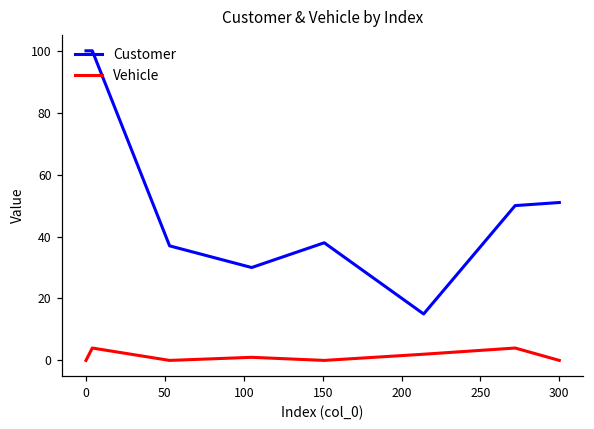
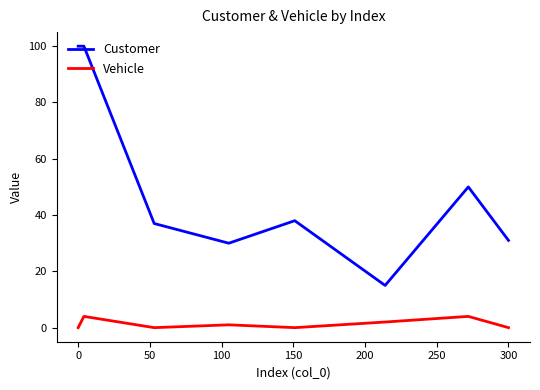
Customer, 300: 51 -> 31
